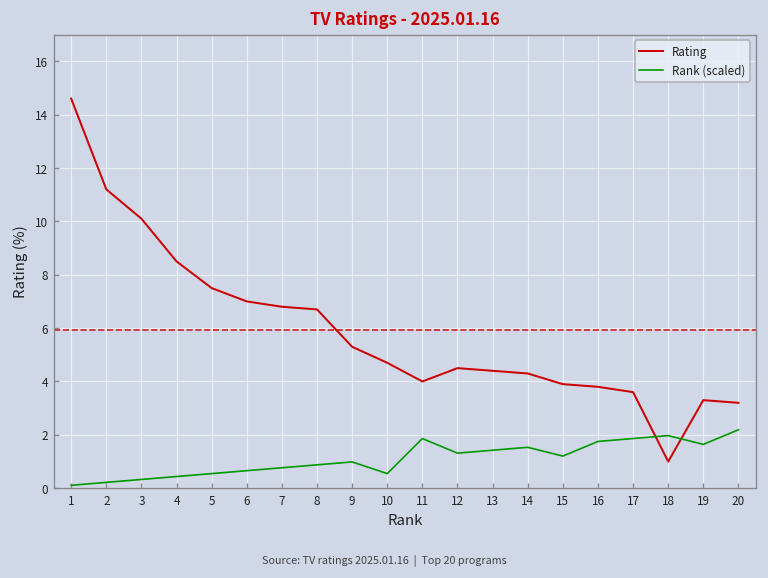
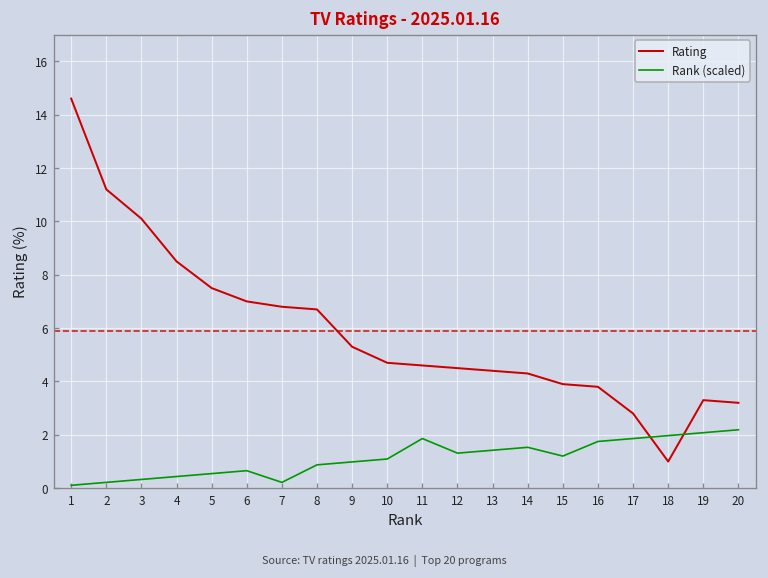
Rank (scaled), 7: 0.8 -> 0.2
Rank (scaled), 10: 0.5 -> 1.1
Rating, 11: 4.0 -> 4.6
Rating, 17: 3.6 -> 2.8
Rank (scaled), 19: 1.6 -> 2.1
